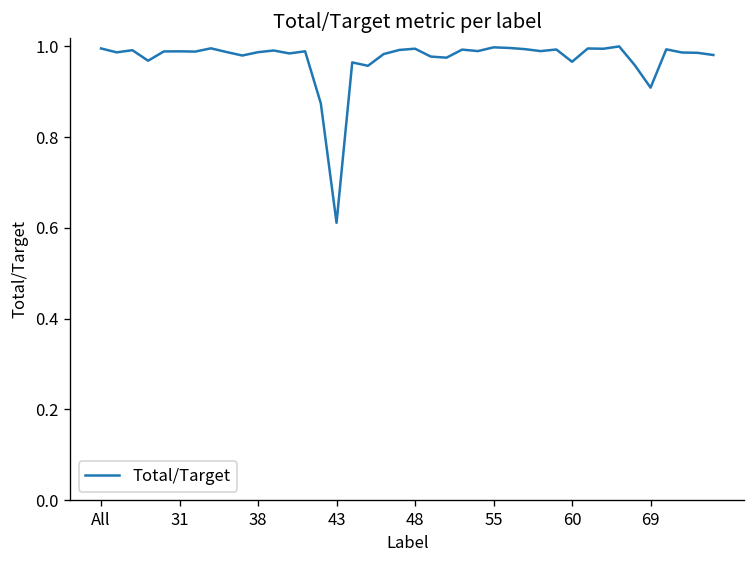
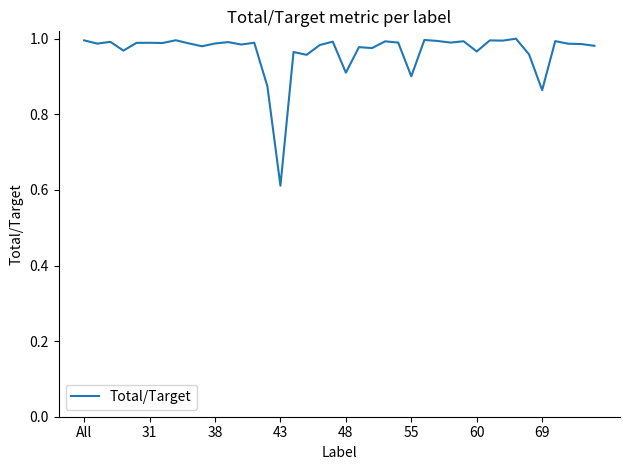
48: 0.99 -> 0.91
55: 1.00 -> 0.90
69: 0.91 -> 0.86
